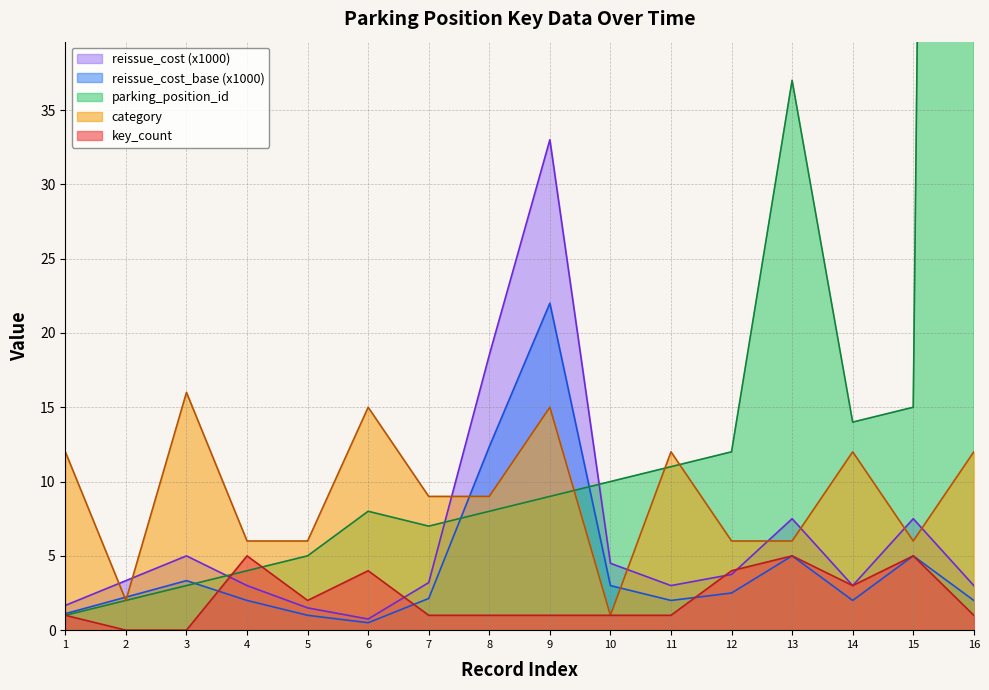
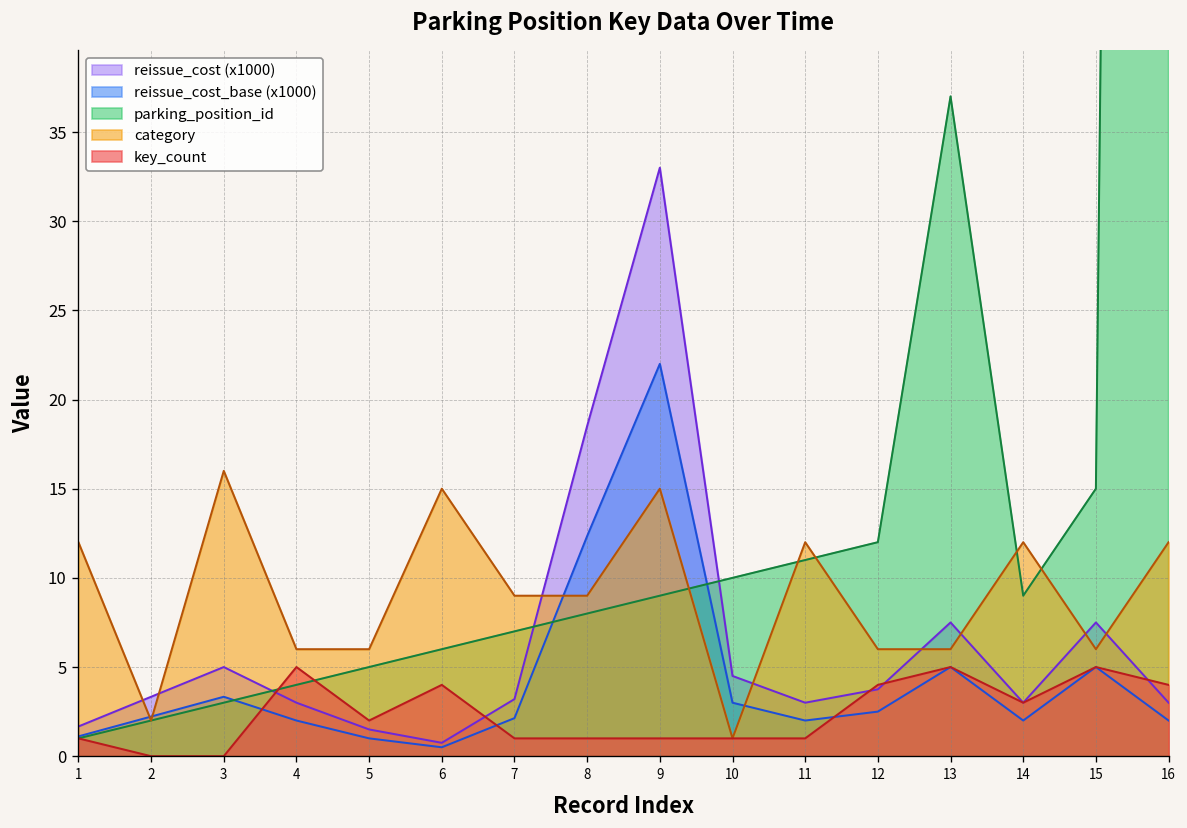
parking_position_id, 6: 8 -> 6
parking_position_id, 14: 14 -> 9
key_count, 16: 1 -> 4
